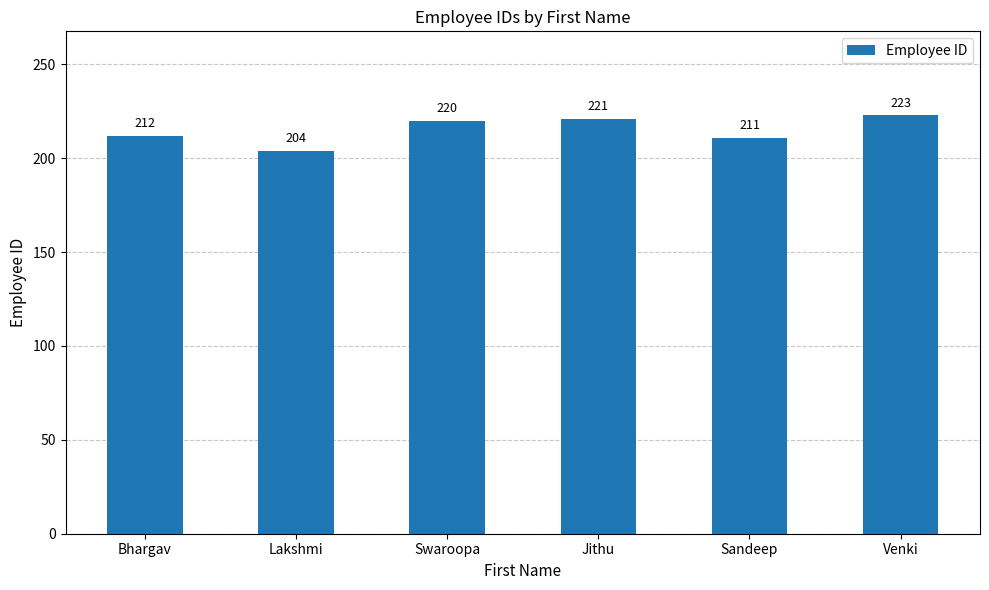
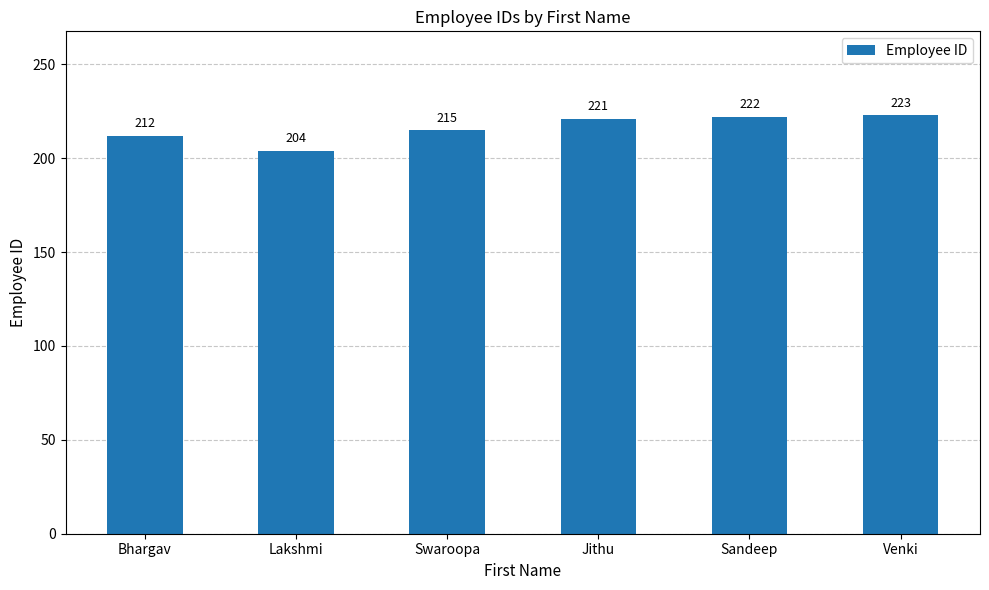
Swaroopa: 220 -> 215
Sandeep: 211 -> 222
